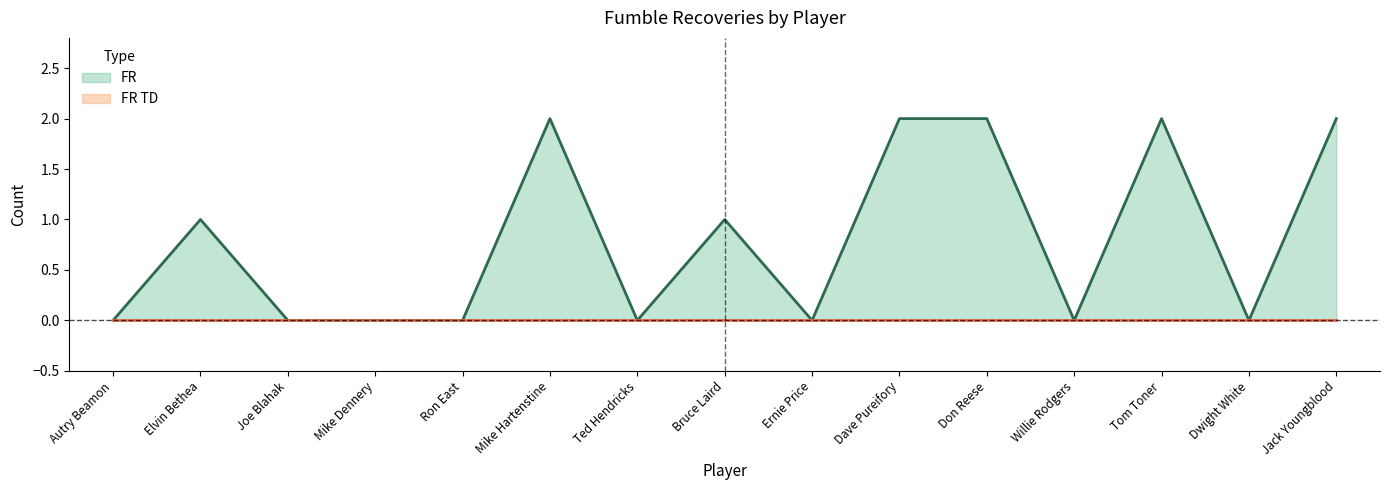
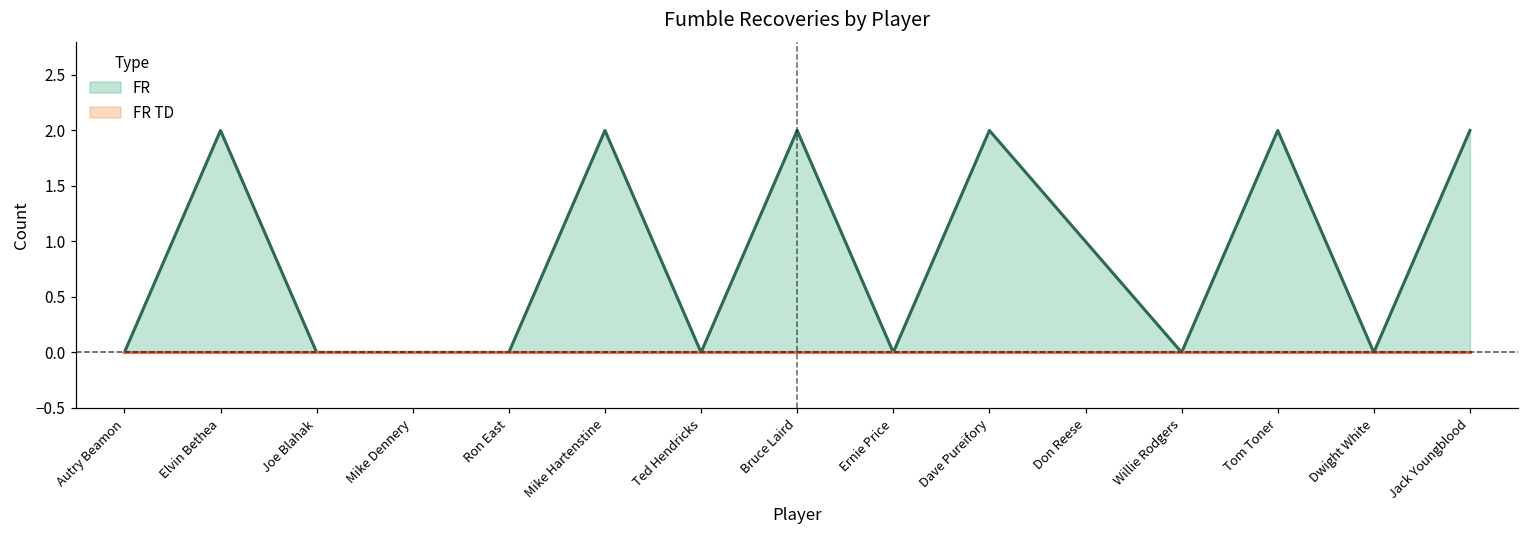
FR, Elvin Bethea: 1 -> 2
FR, Bruce Laird: 1 -> 2
FR, Don Reese: 2 -> 1
